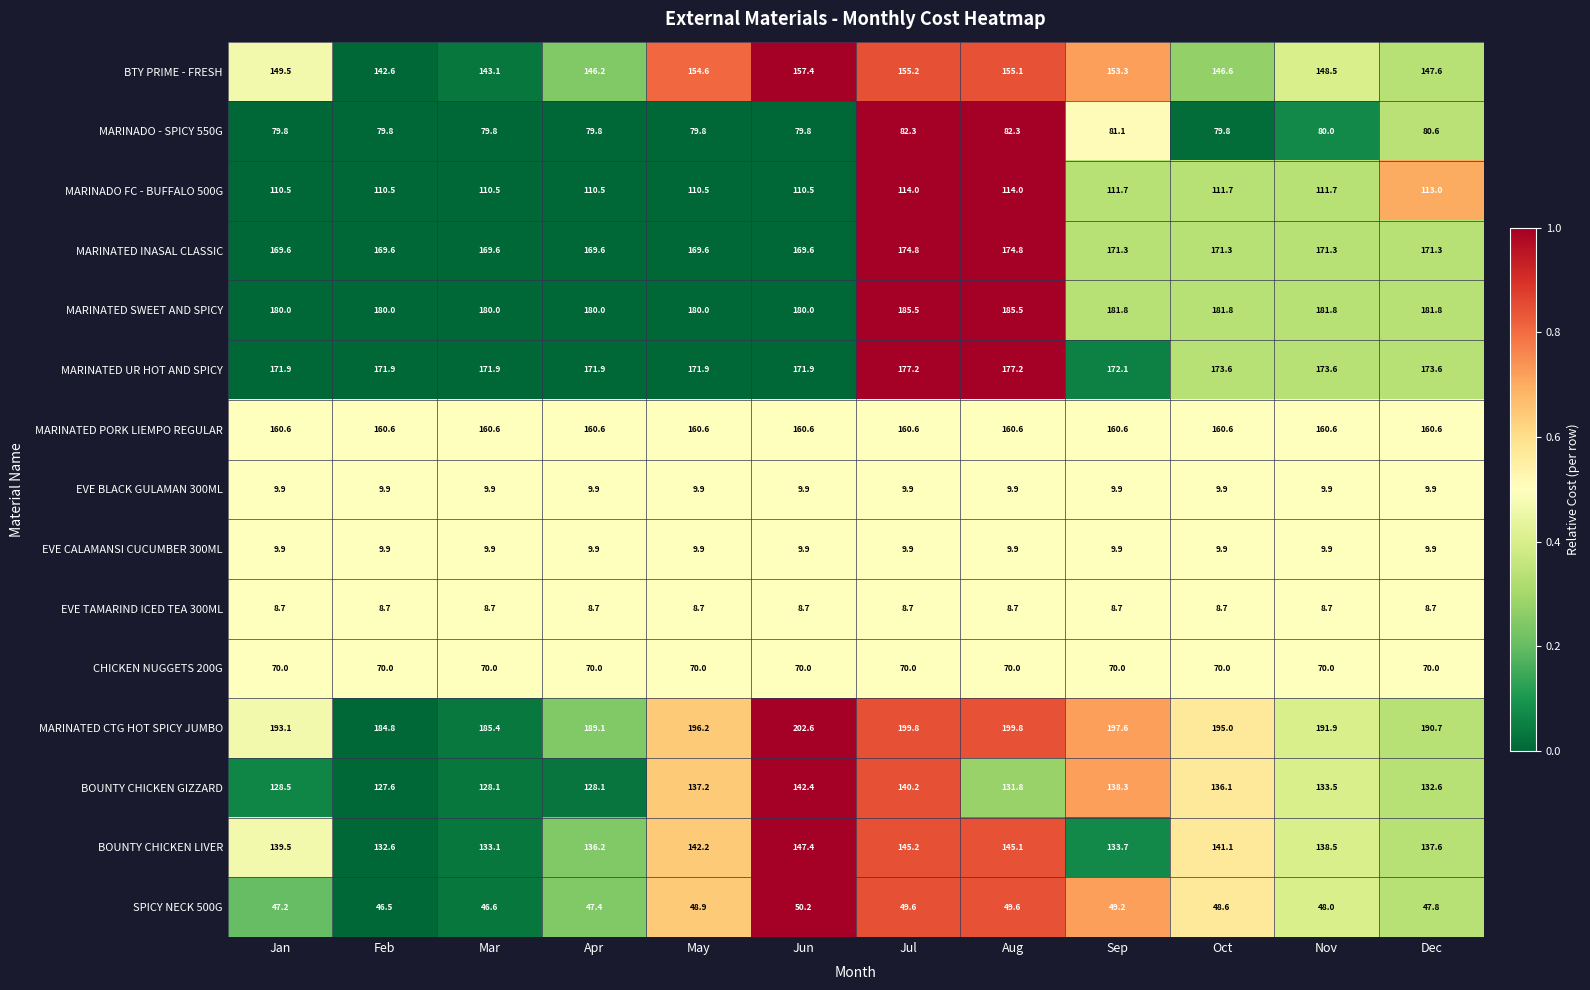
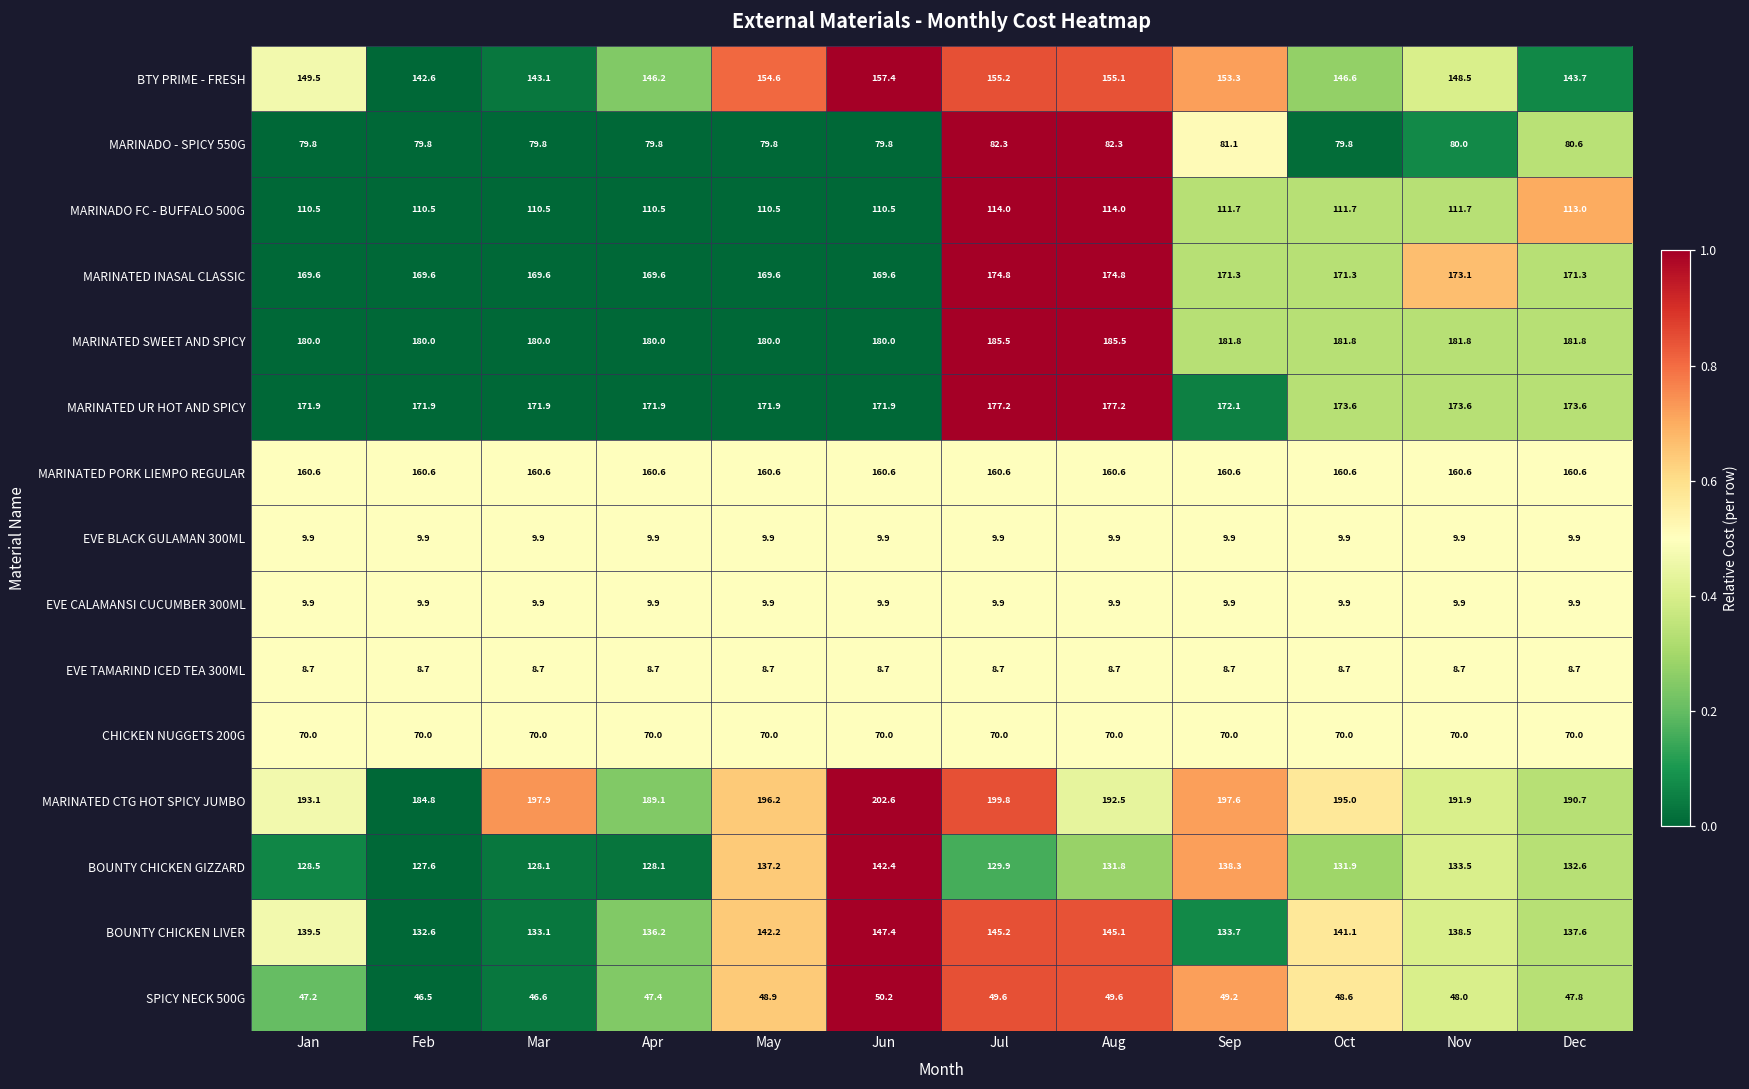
BTY PRIME - FRESH, Dec: 147.6 -> 143.7
MARINATED INASAL CLASSIC, Nov: 171.3 -> 173.1
MARINATED CTG HOT SPICY JUMBO, Mar: 185.4 -> 197.9
MARINATED CTG HOT SPICY JUMBO, Aug: 199.8 -> 192.5
BOUNTY CHICKEN GIZZARD, Jul: 140.2 -> 129.9
BOUNTY CHICKEN GIZZARD, Oct: 136.1 -> 131.9
